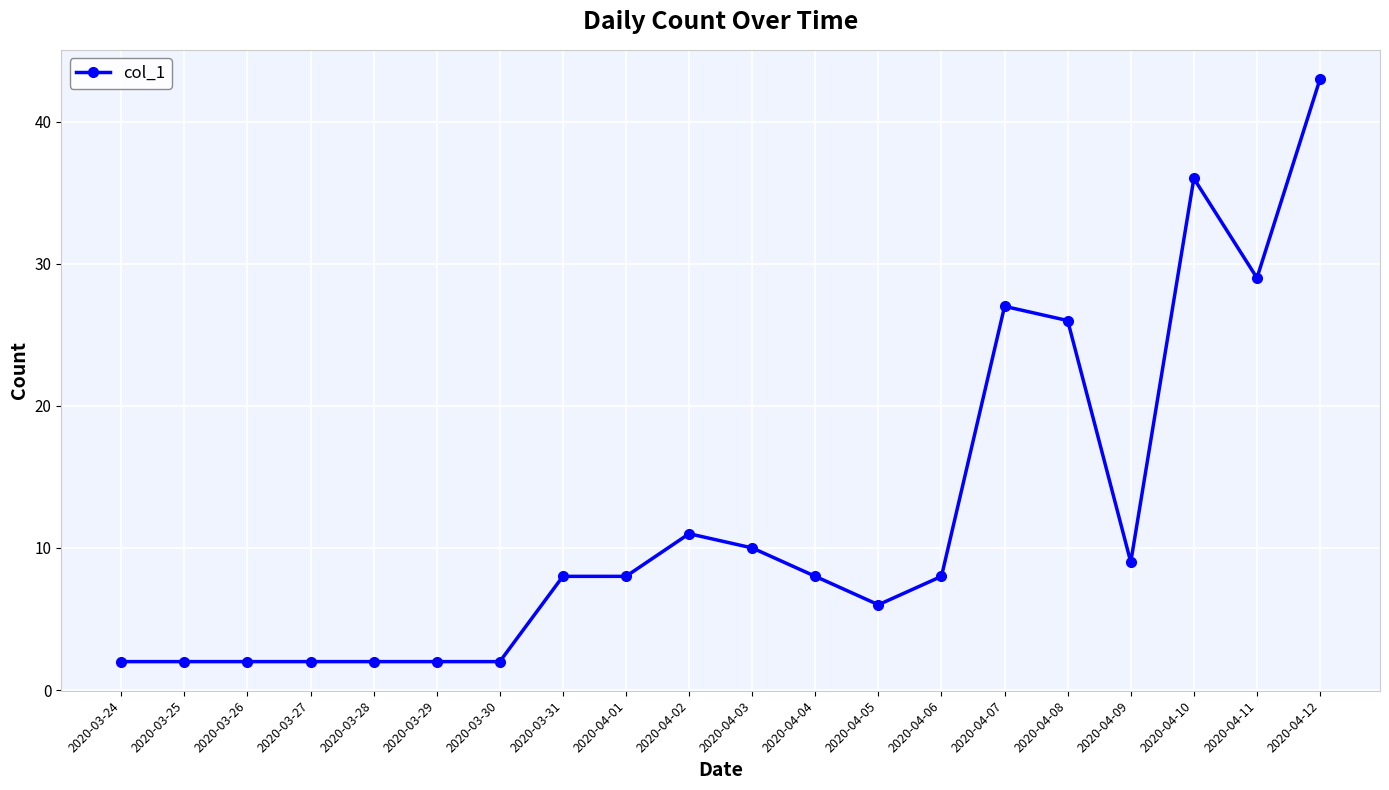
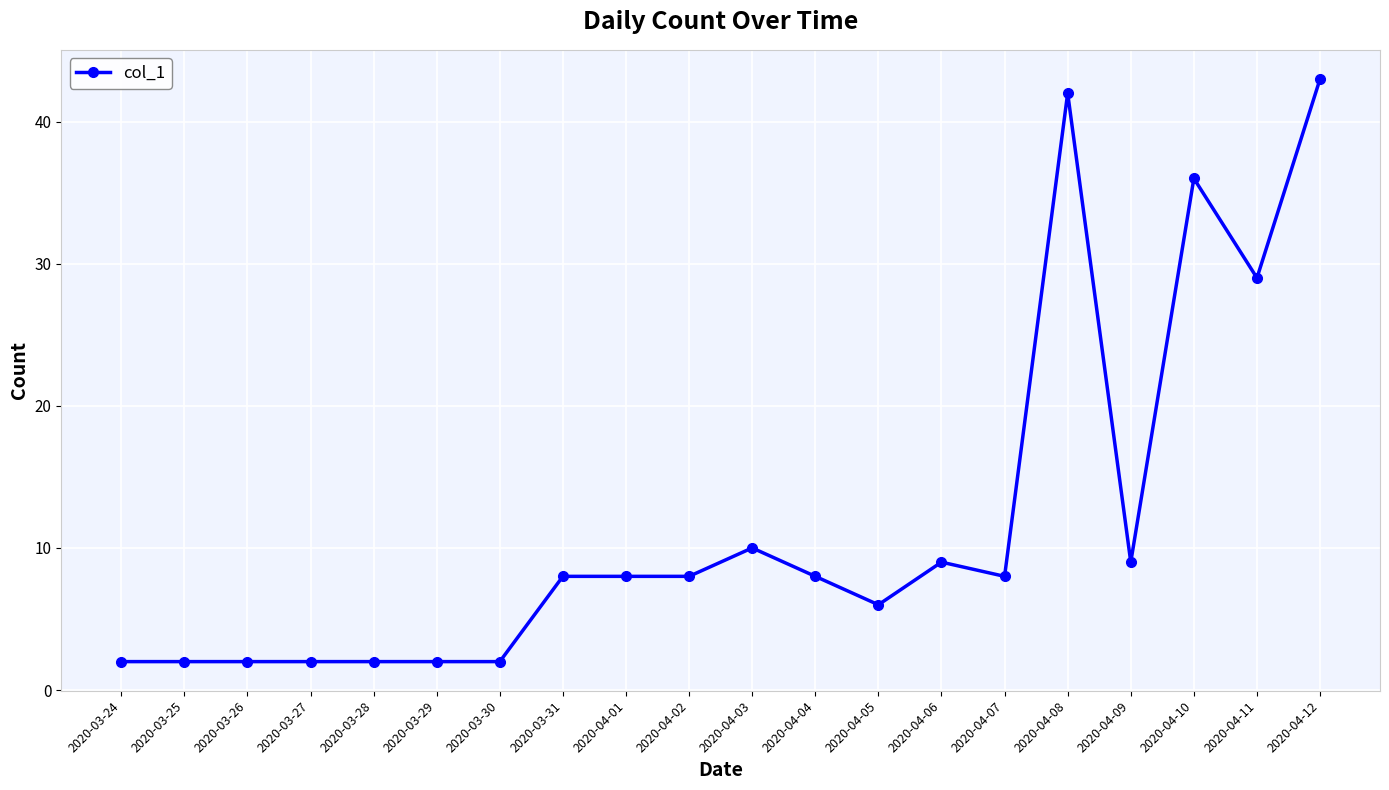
2020-04-02: 11 -> 8
2020-04-06: 8 -> 9
2020-04-07: 27 -> 8
2020-04-08: 26 -> 42
